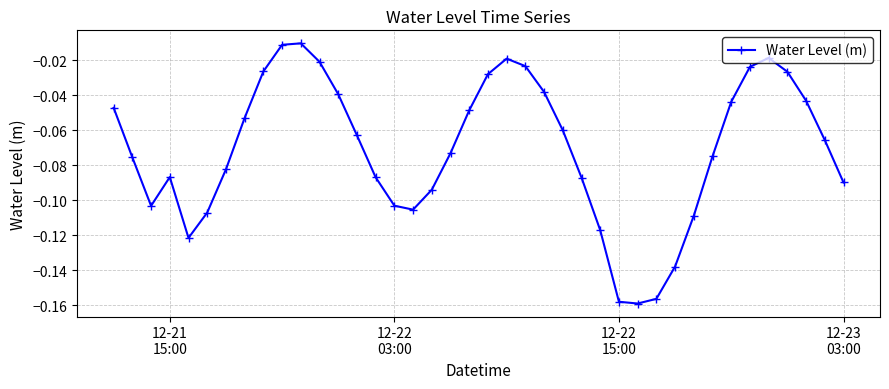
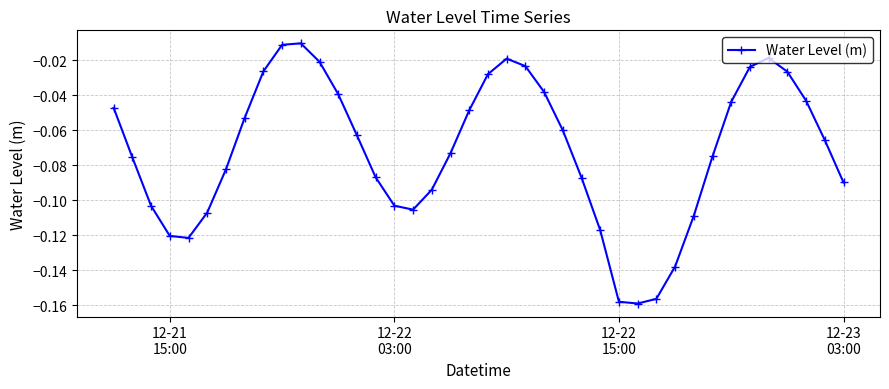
12-21 15:00: -0.087 -> -0.120
